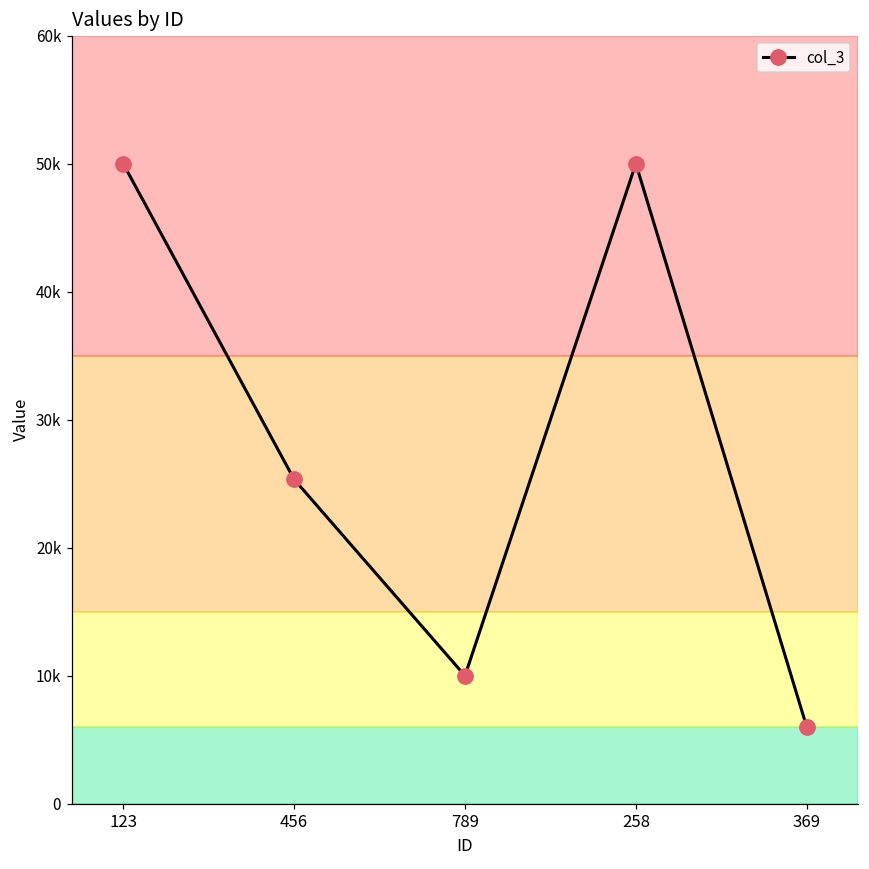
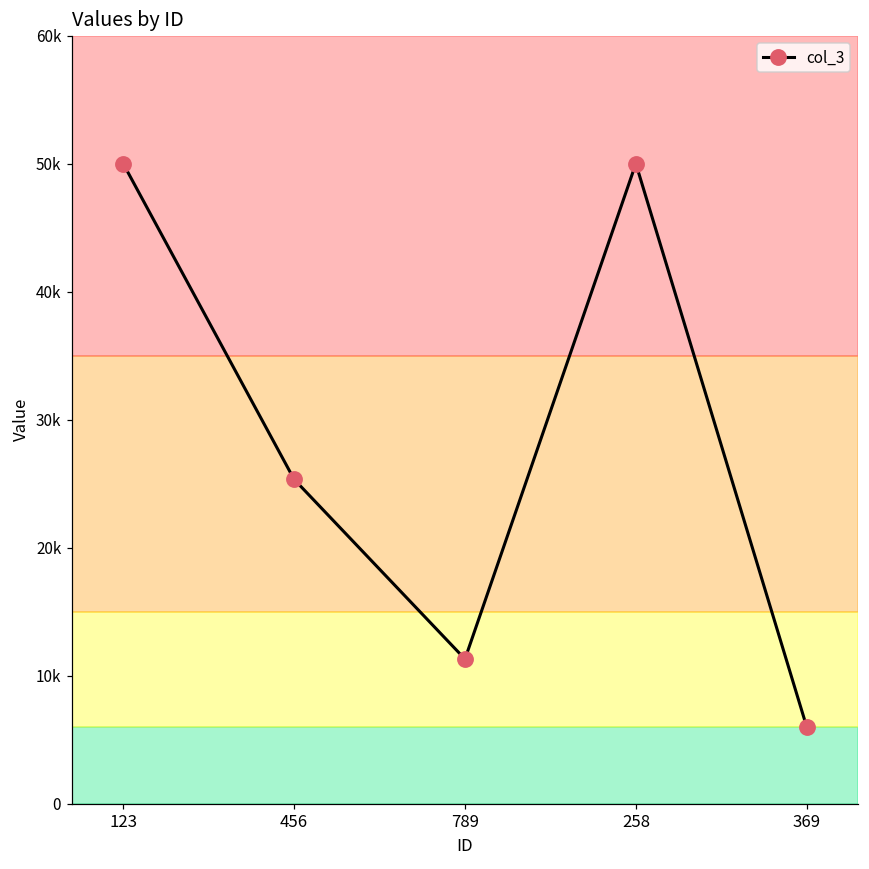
789: 10000 -> 11300
